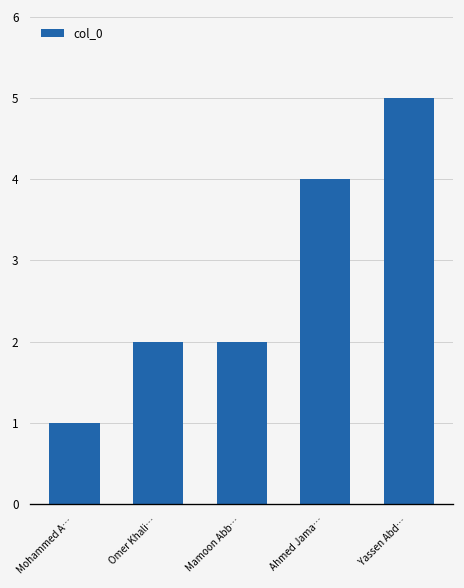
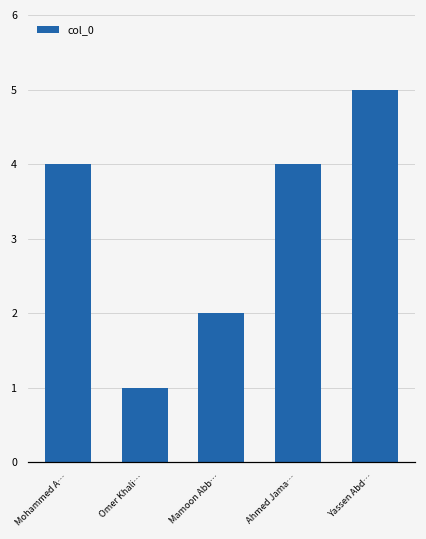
Mohammed A…: 1 -> 4
Omer Khali…: 2 -> 1
